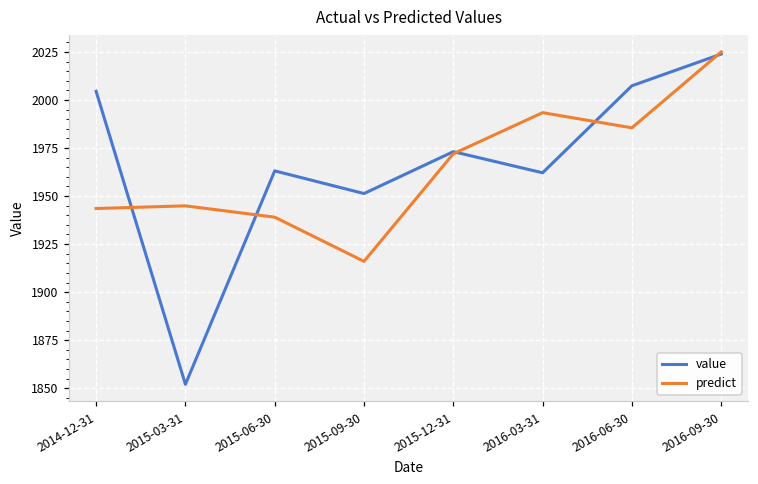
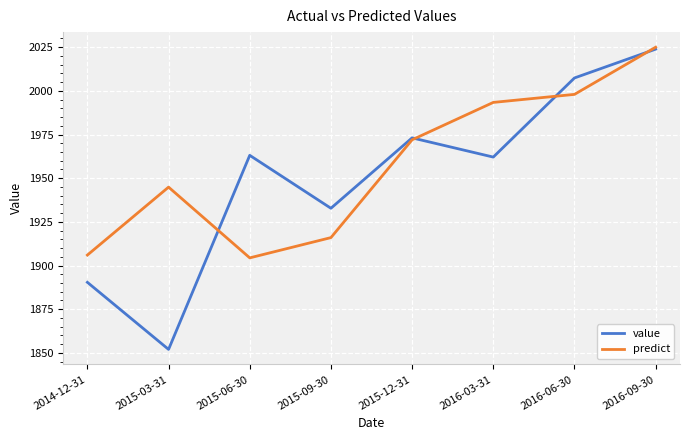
value, 2014-12-31: 2005 -> 1890
predict, 2014-12-31: 1944 -> 1906
predict, 2015-06-30: 1939 -> 1904
value, 2015-09-30: 1951 -> 1933
predict, 2016-06-30: 1986 -> 1998
